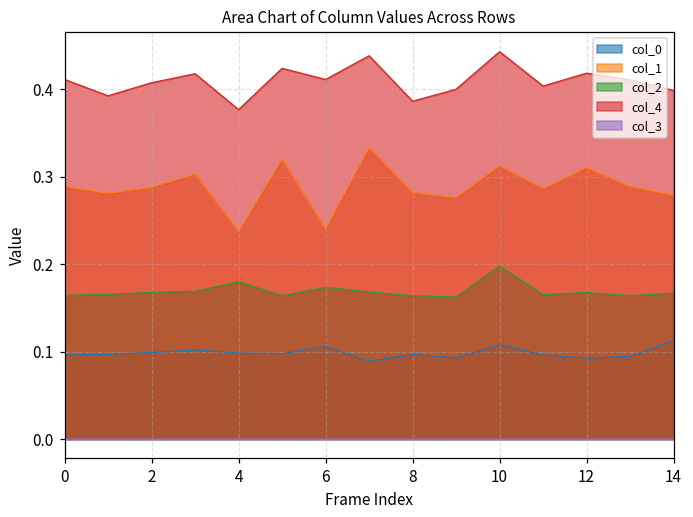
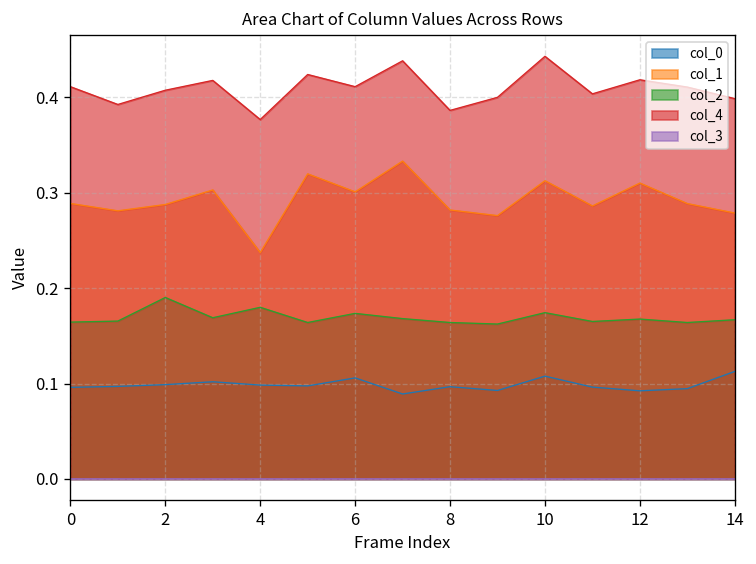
col_2, 2: 0.17 -> 0.19
col_1, 6: 0.24 -> 0.30
col_2, 10: 0.20 -> 0.17
